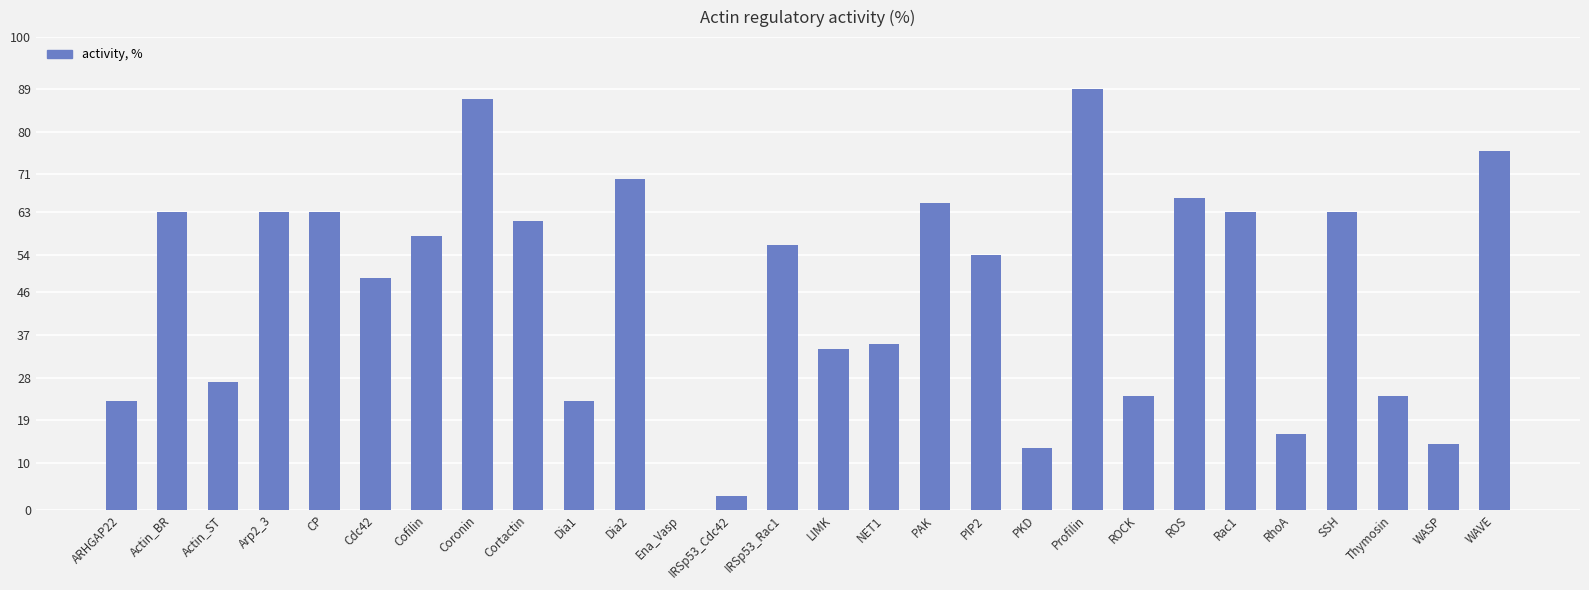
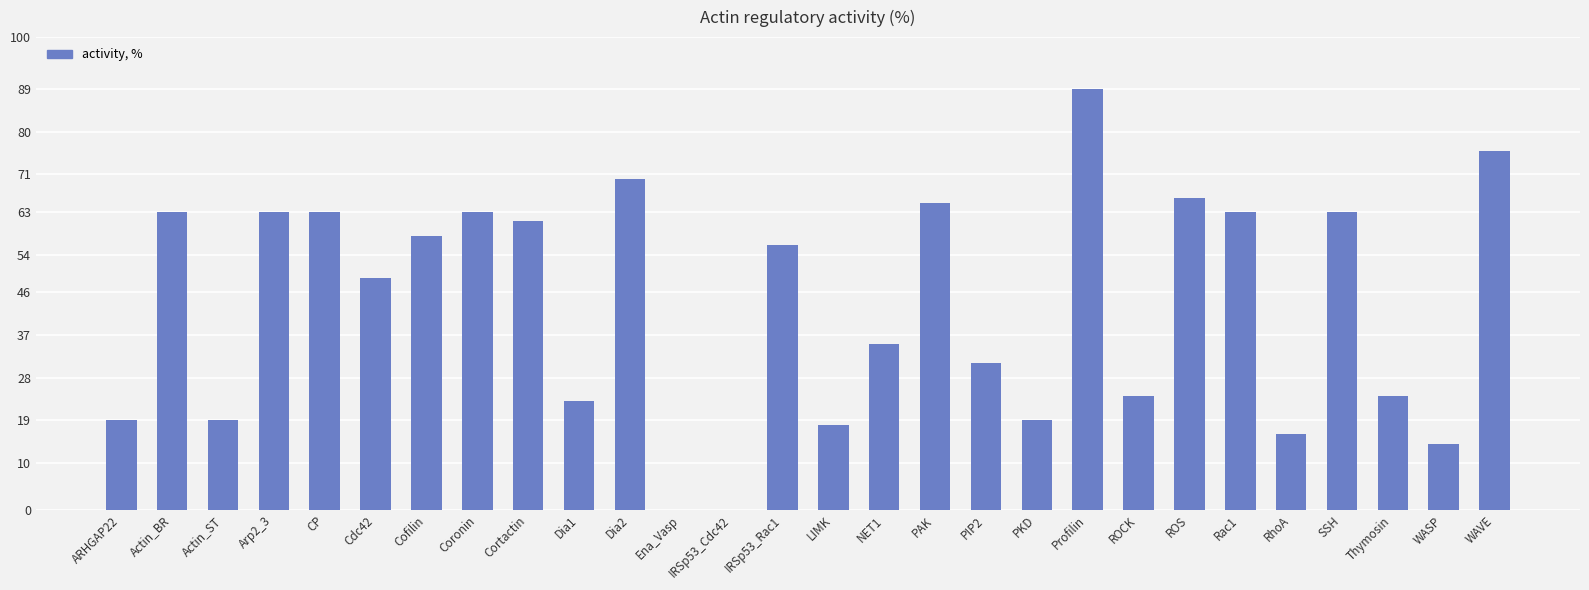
ARHGAP22: 23 -> 19
Actin_ST: 27 -> 19
Coronin: 87 -> 63
IRSp53_Cdc42: 3 -> 0
LIMK: 34 -> 18
PIP2: 54 -> 31
PKD: 13 -> 19
